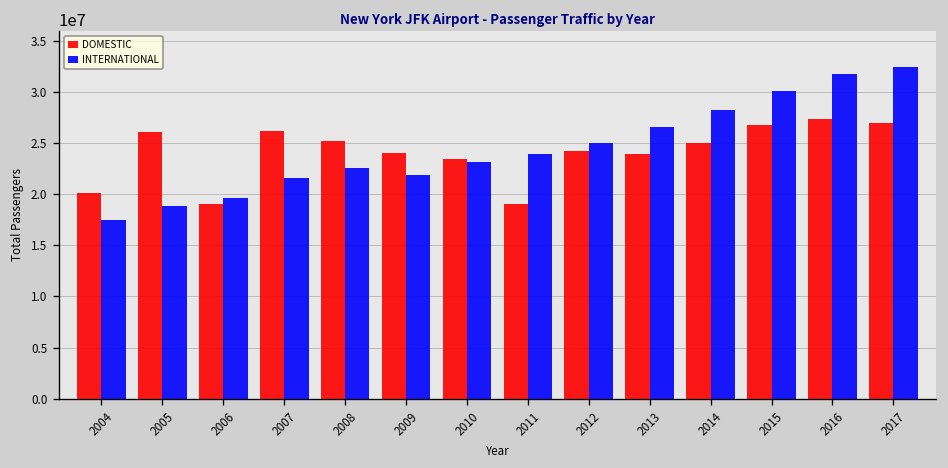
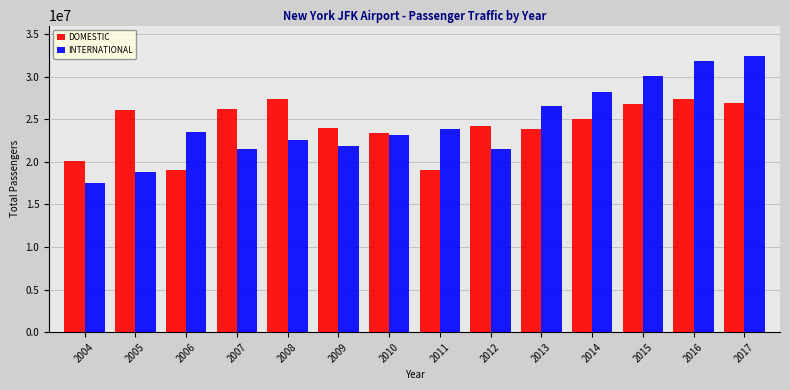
INTERNATIONAL, 2006: 20000000 -> 24000000
DOMESTIC, 2008: 25000000 -> 27000000
INTERNATIONAL, 2012: 25000000 -> 22000000
